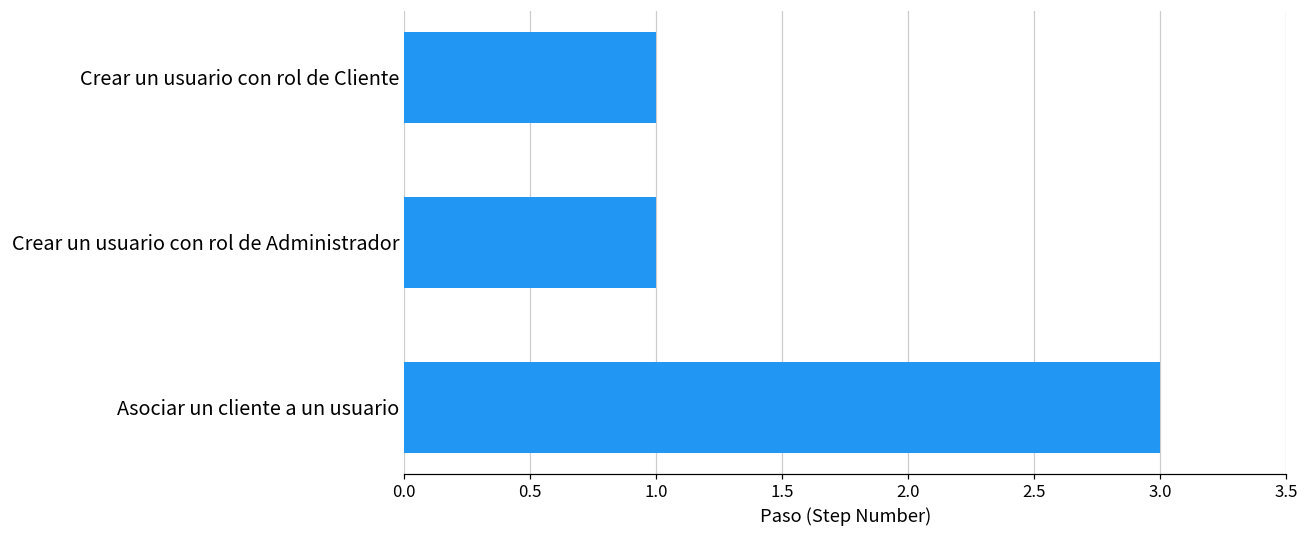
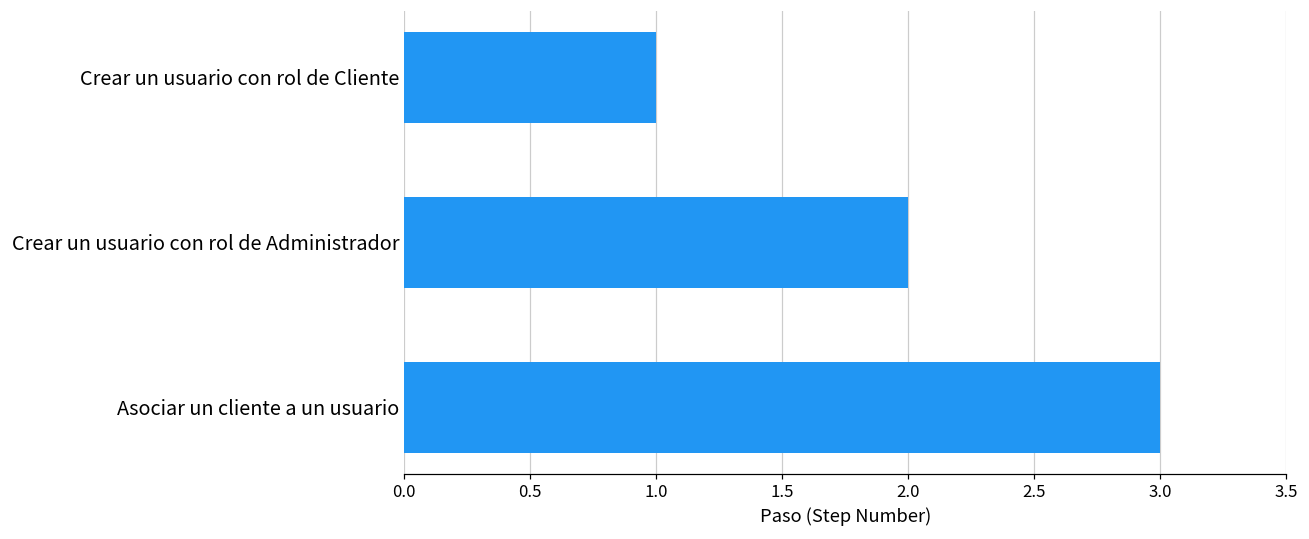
Crear un usuario con rol de Administrador: 1 -> 2
